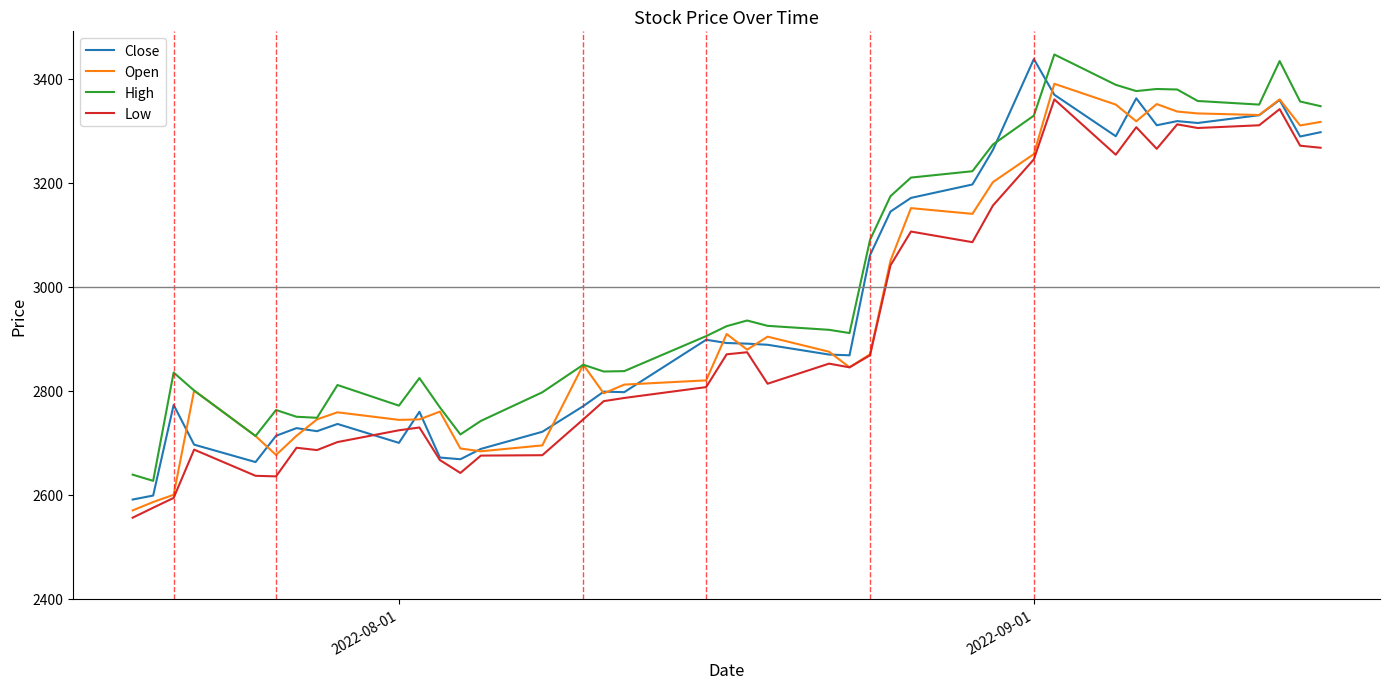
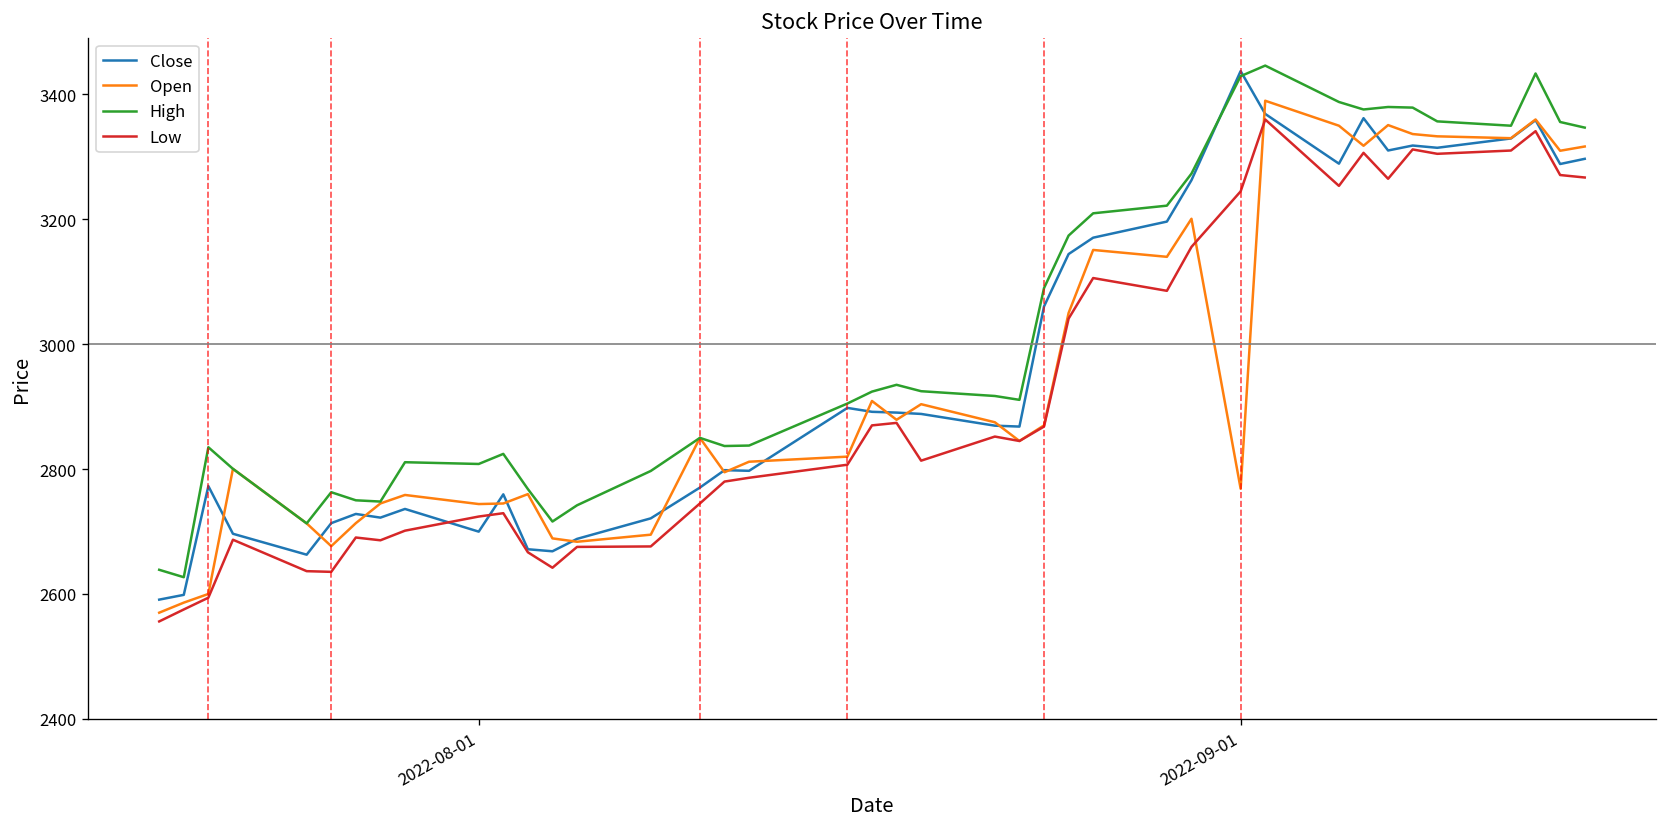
High, 2022-08-01: 2770 -> 2810
Open, 2022-09-01: 3250 -> 2770
High, 2022-09-01: 3330 -> 3430
